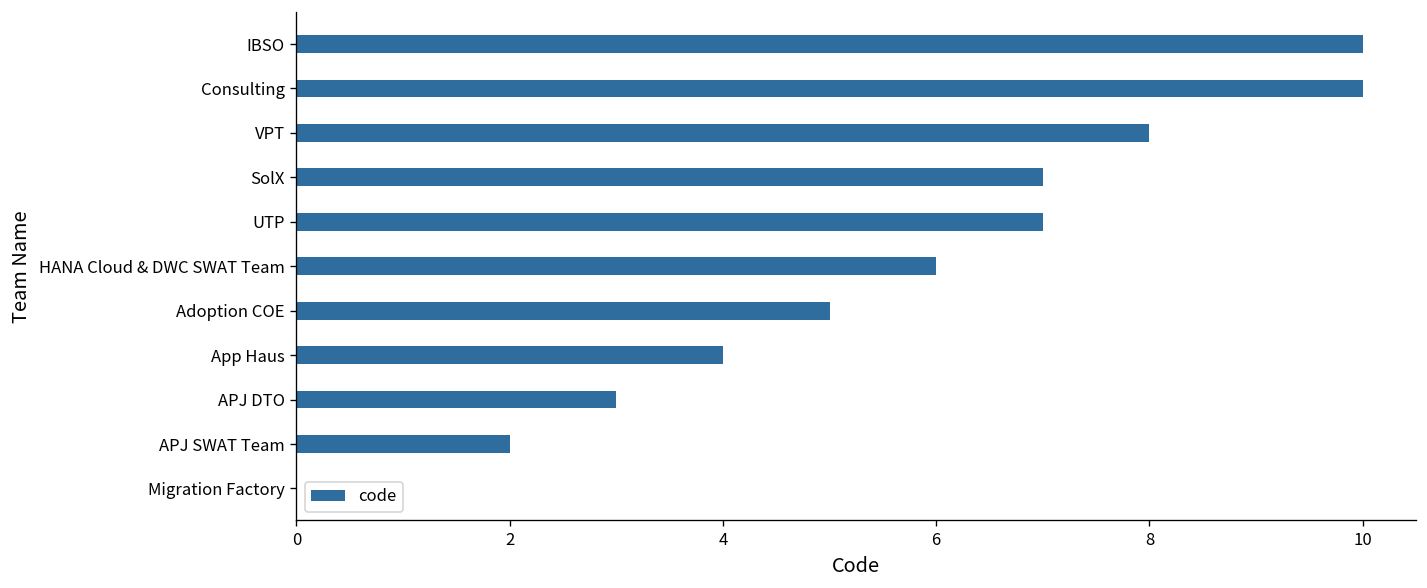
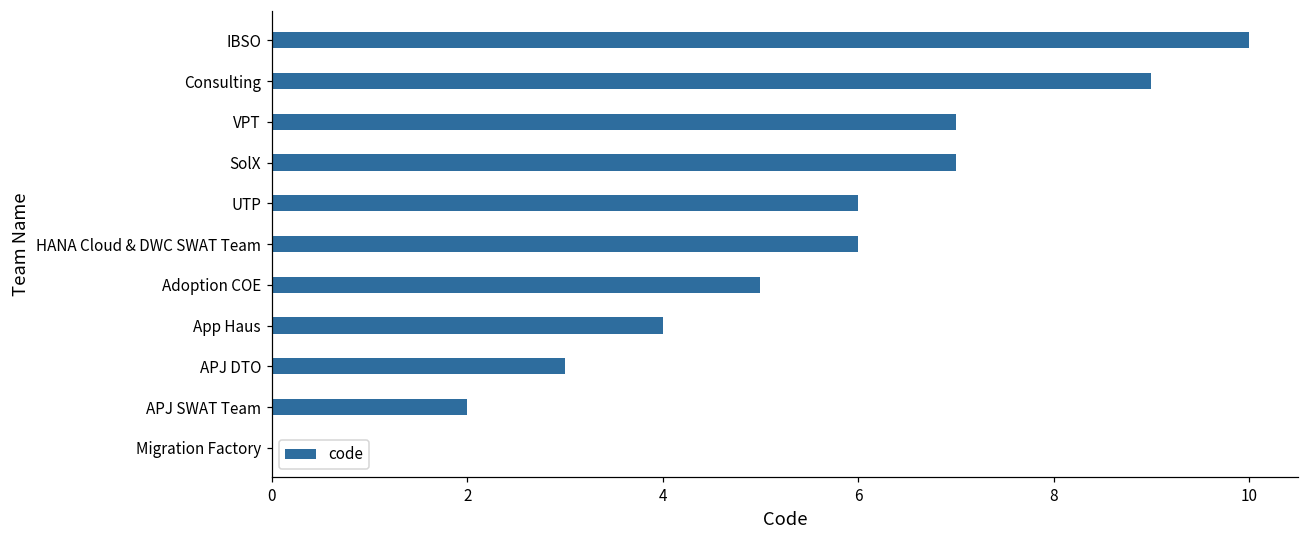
Consulting: 10 -> 9
VPT: 8 -> 7
UTP: 7 -> 6
